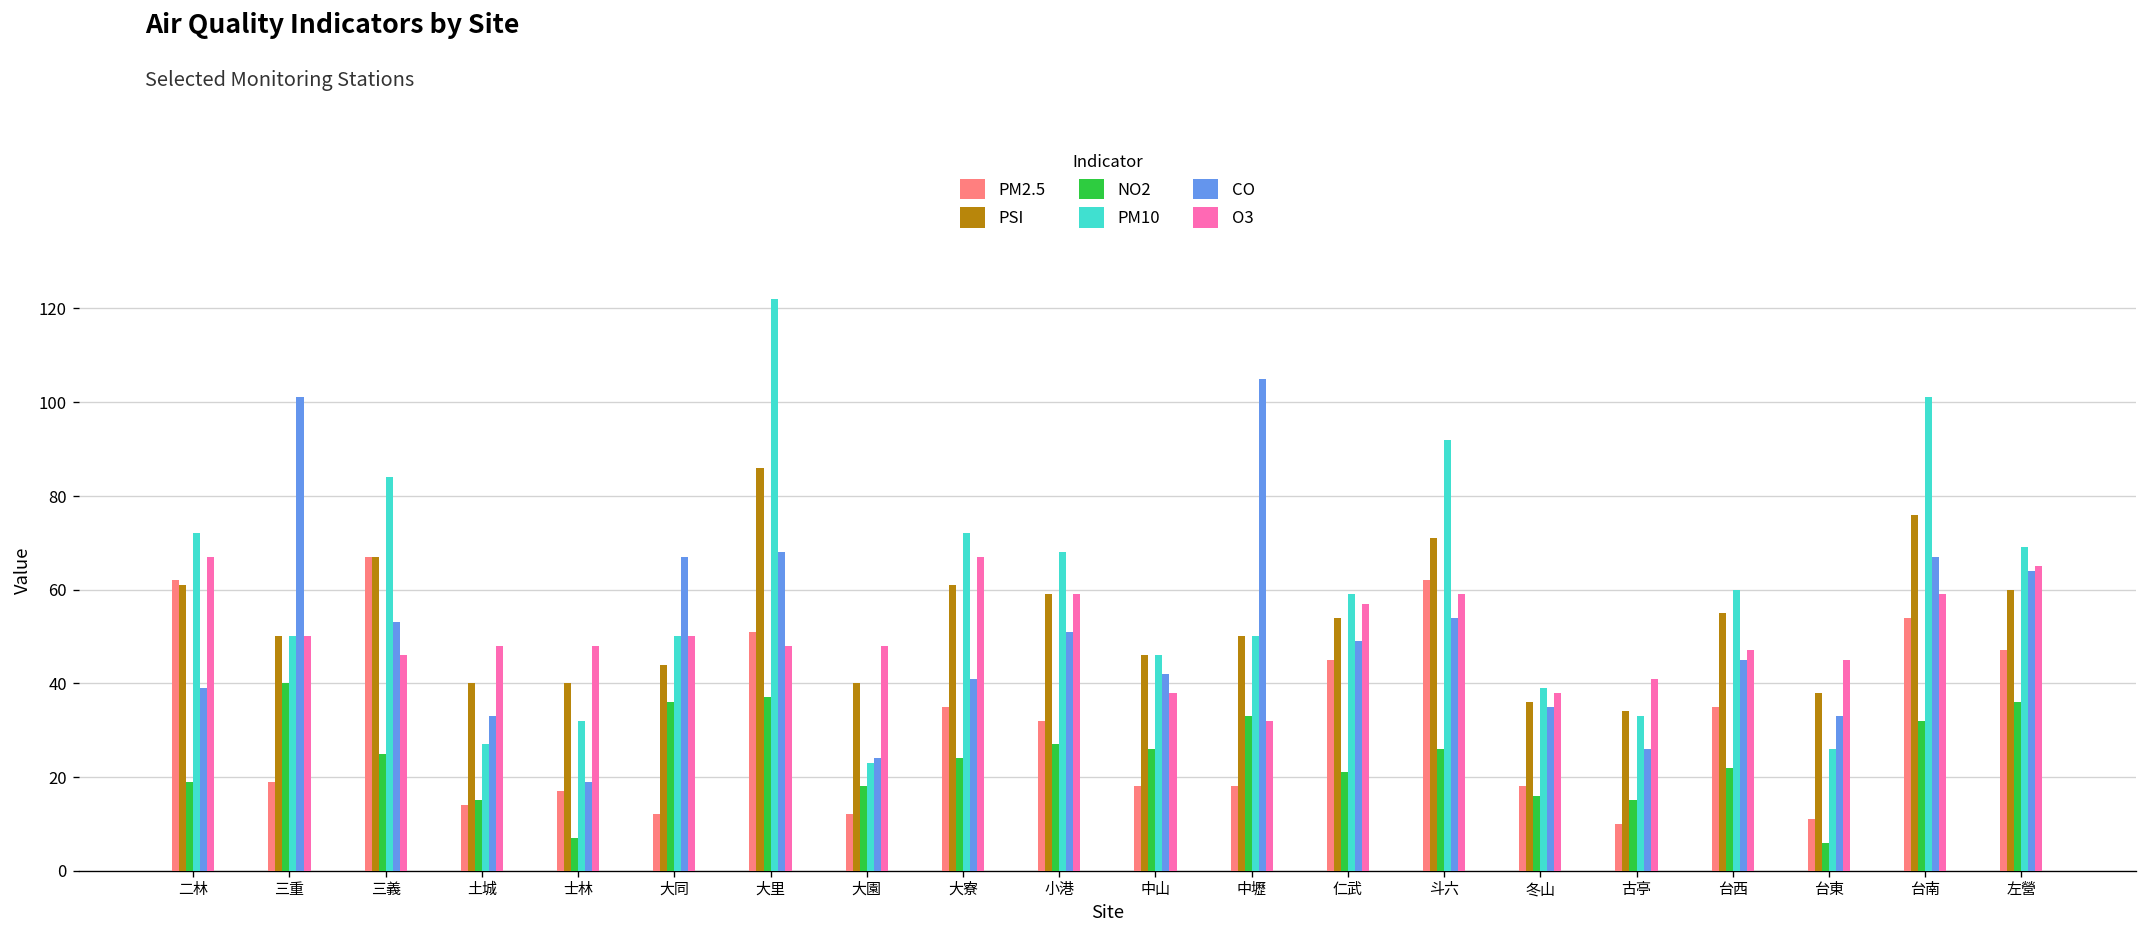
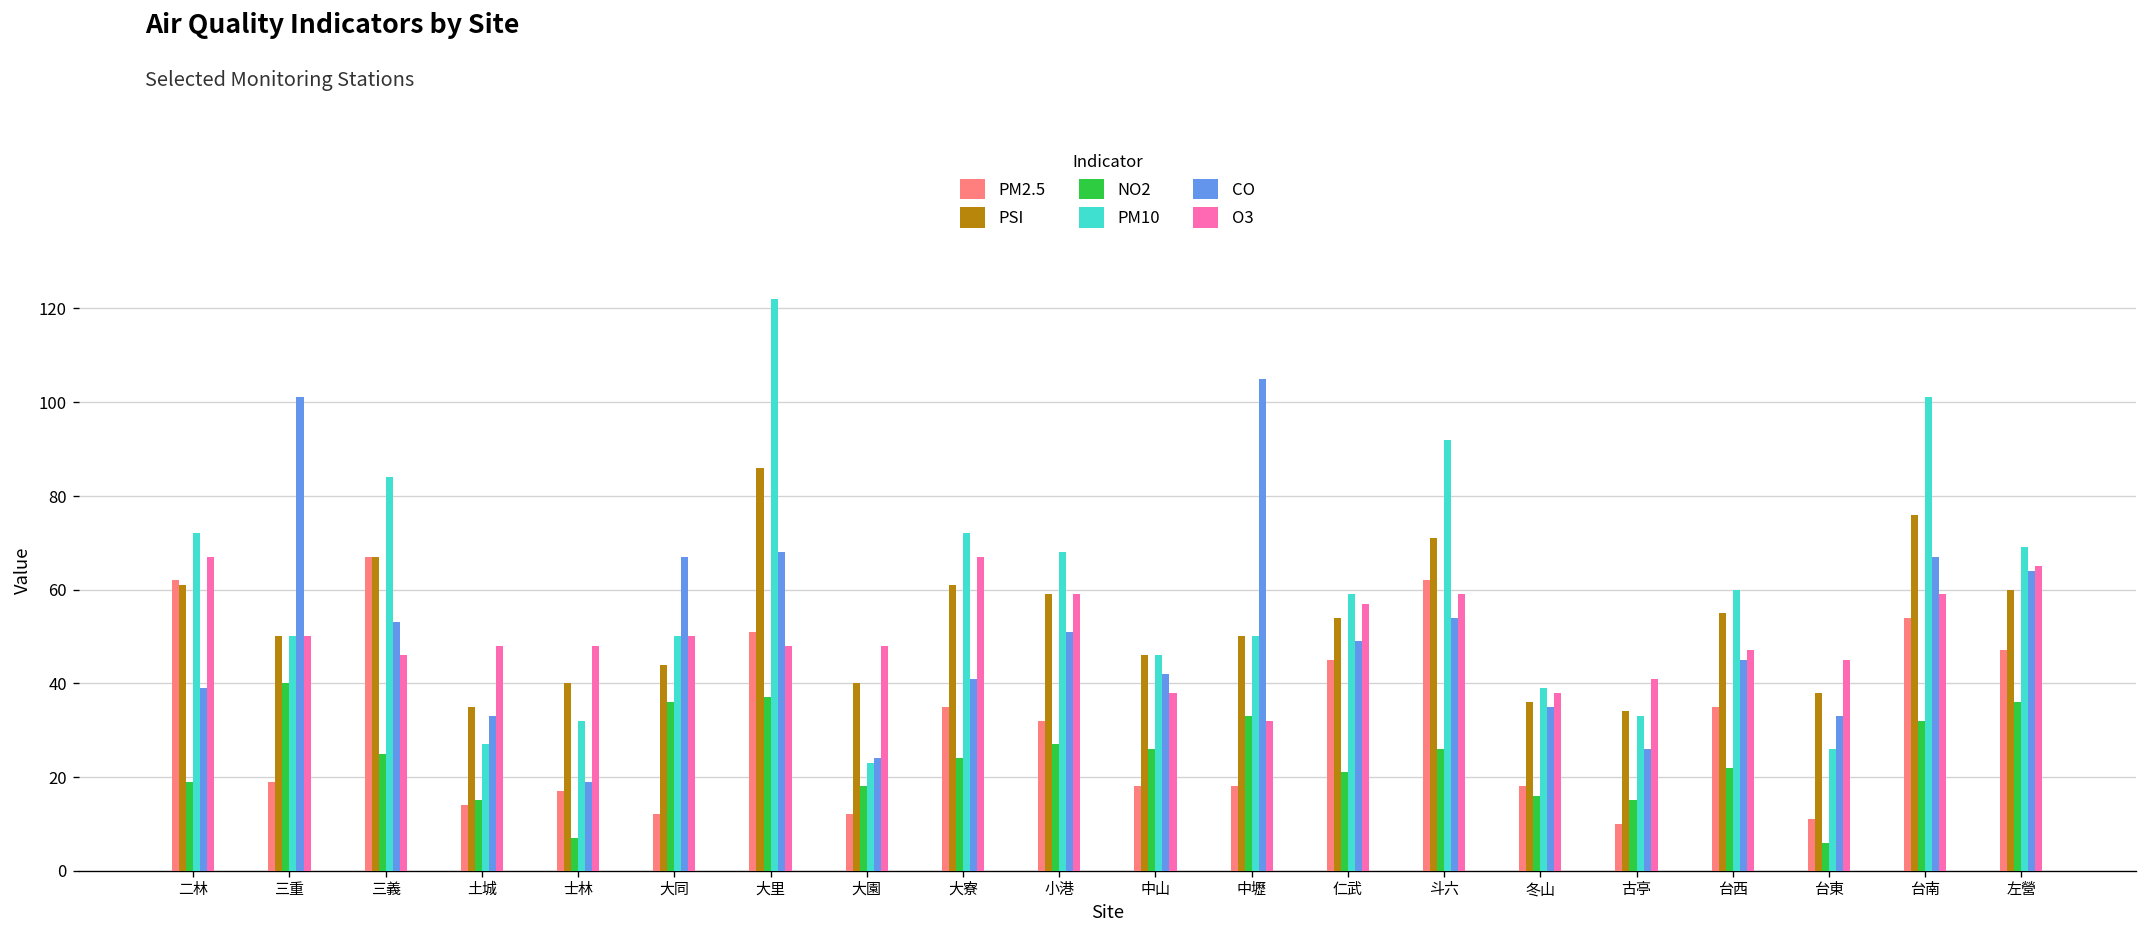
PSI, 土城: 40 -> 35
